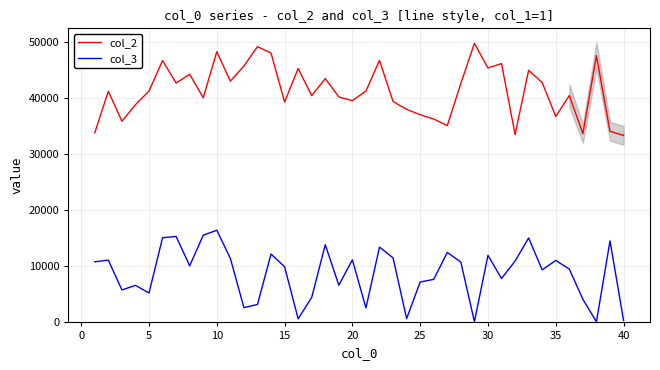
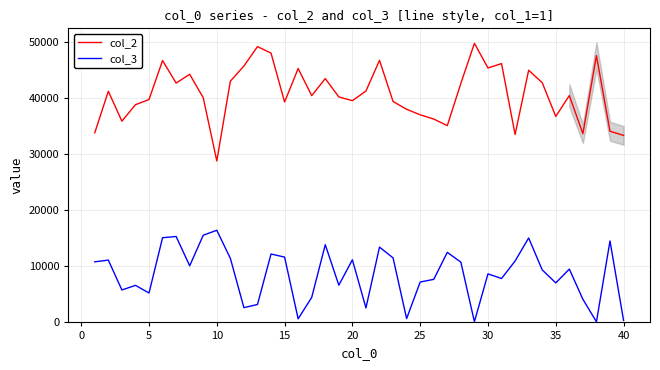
col_2, 5: 41000 -> 40000
col_2, 10: 48000 -> 29000
col_3, 15: 10000 -> 12000
col_3, 30: 12000 -> 9000
col_3, 35: 11000 -> 7000
